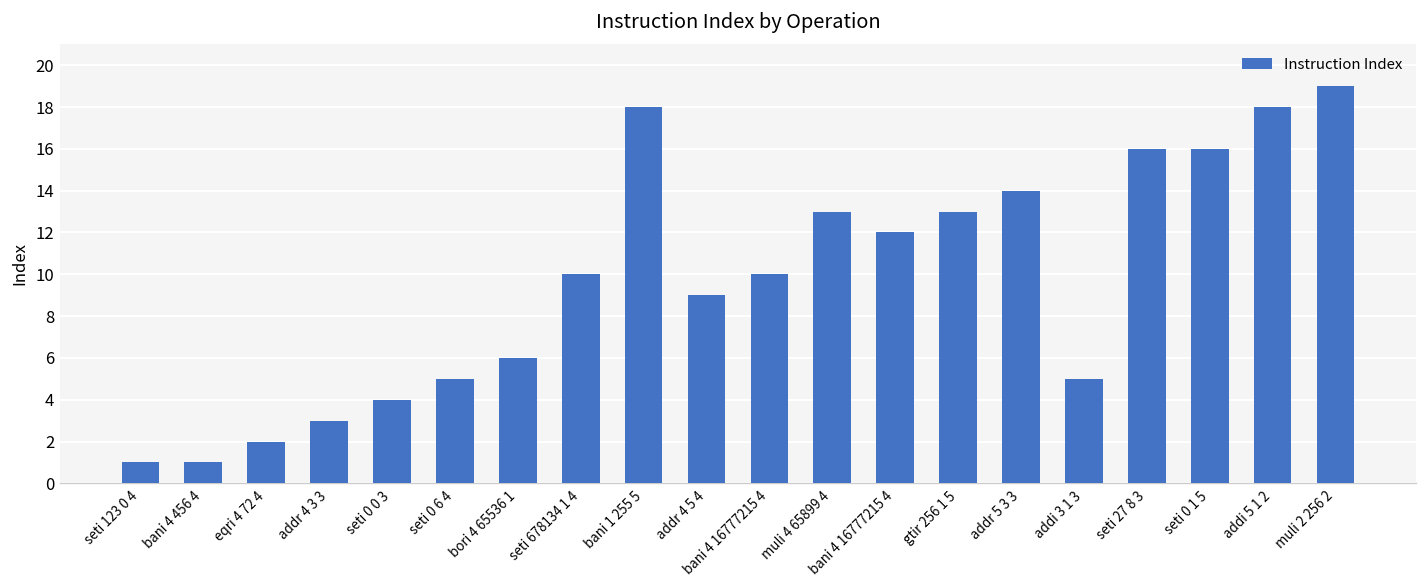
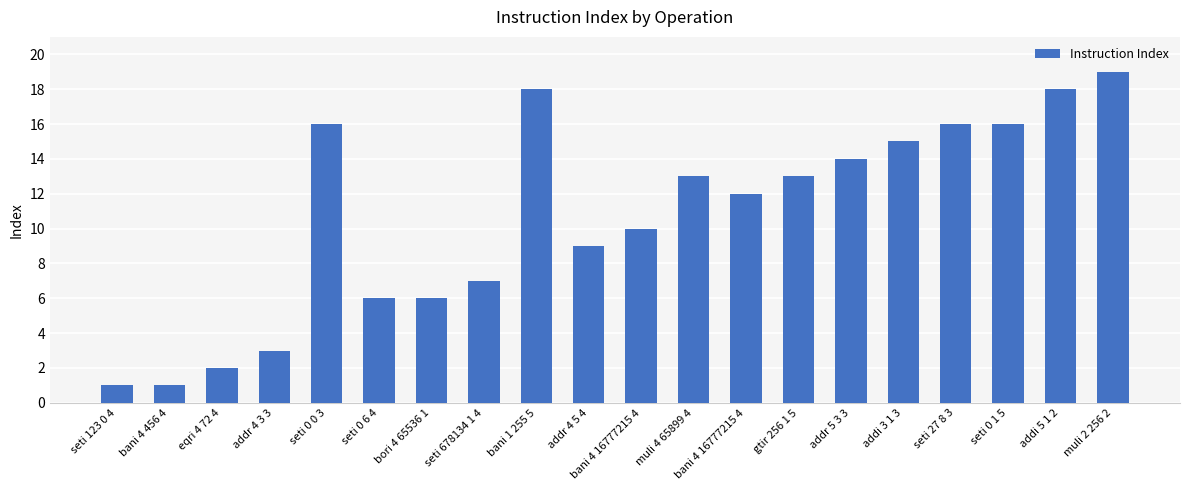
seti 0 0 3: 4 -> 16
seti 0 6 4: 5 -> 6
seti 678134 1 4: 10 -> 7
addi 3 1 3: 5 -> 15
